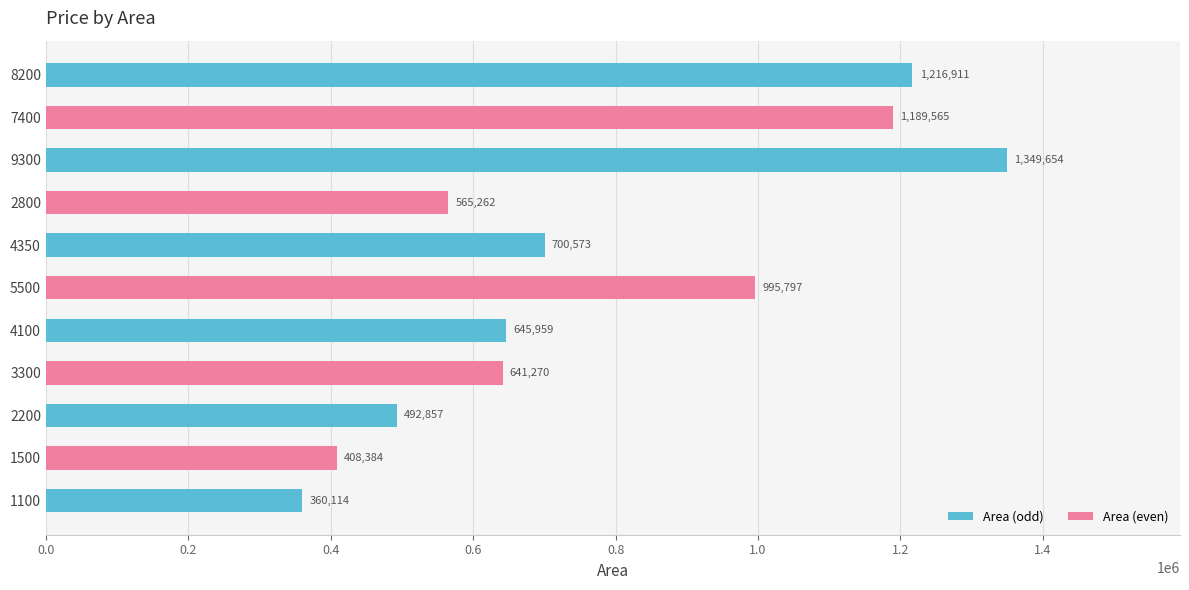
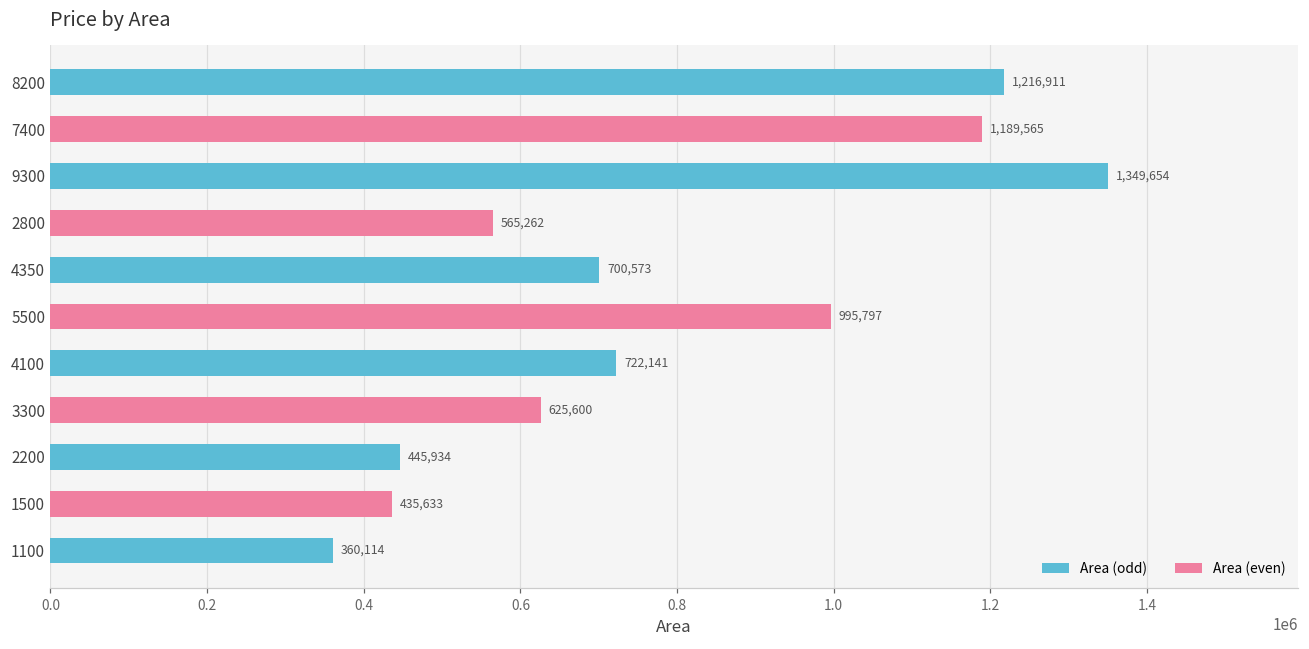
4100: 645,959 -> 722,141
3300: 641,270 -> 625,600
2200: 492,857 -> 445,934
1500: 408,384 -> 435,633
